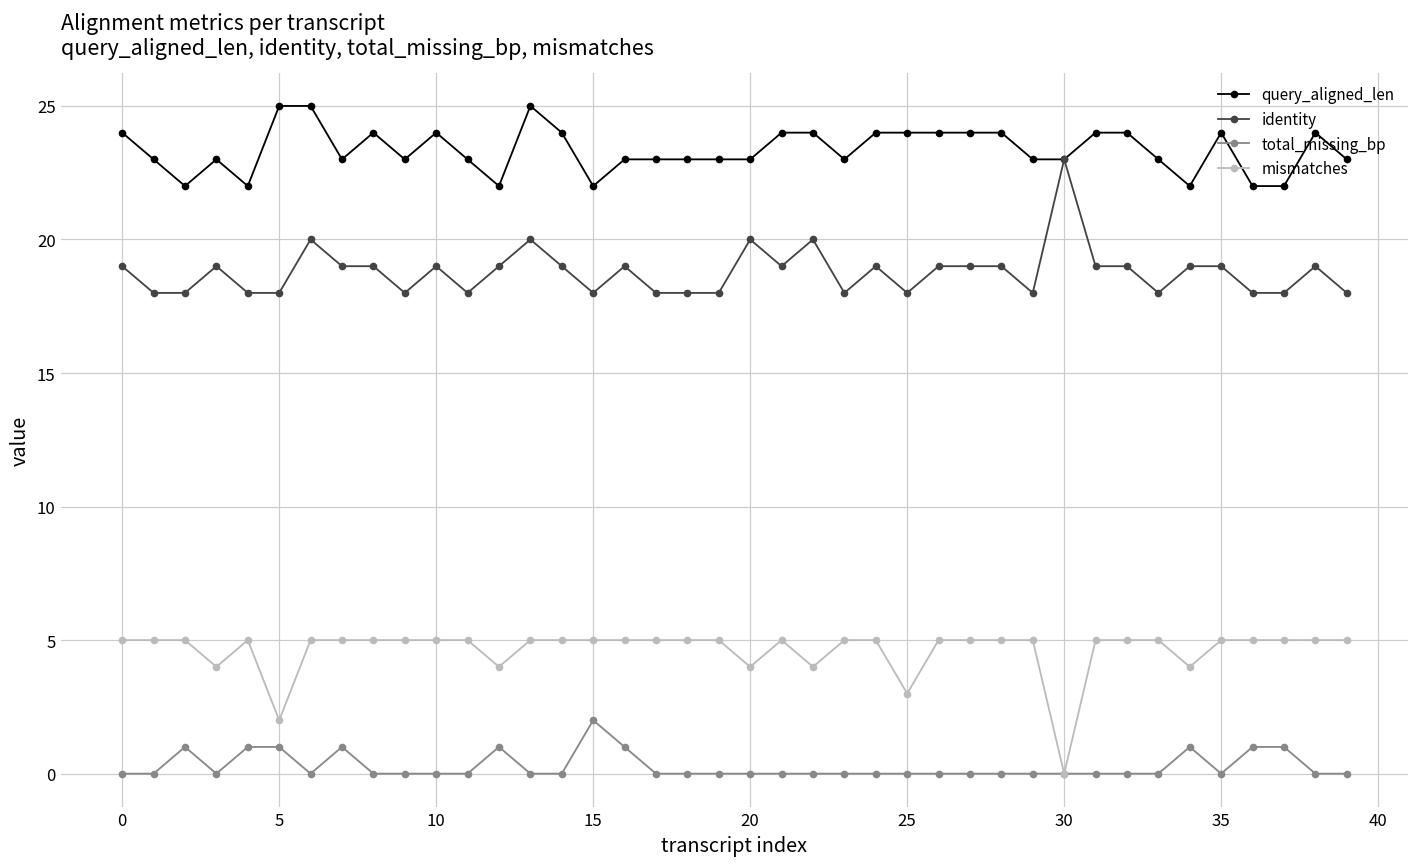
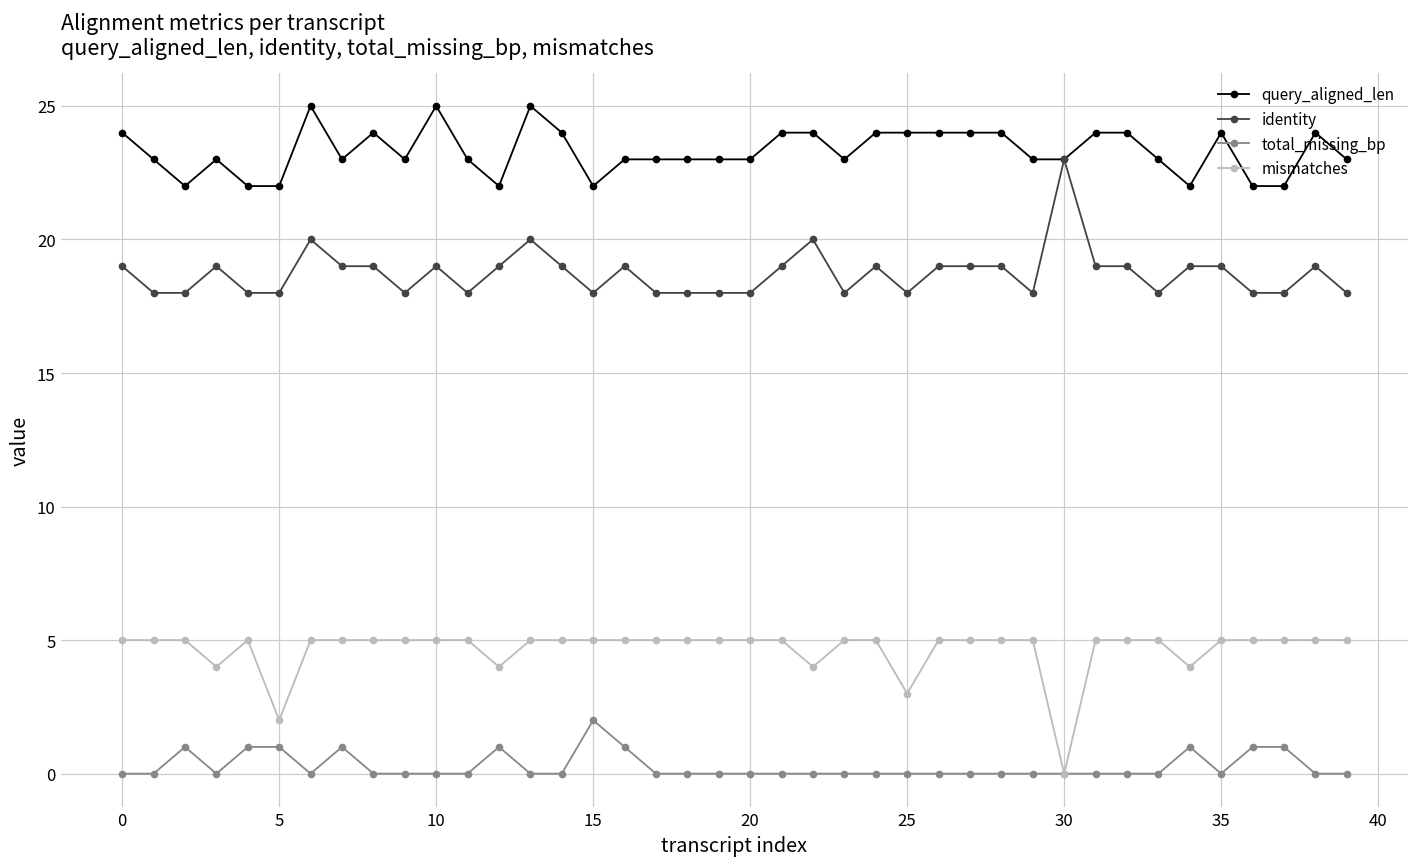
query_aligned_len, 5: 25 -> 22
query_aligned_len, 10: 24 -> 25
identity, 20: 20 -> 18
mismatches, 20: 4 -> 5
